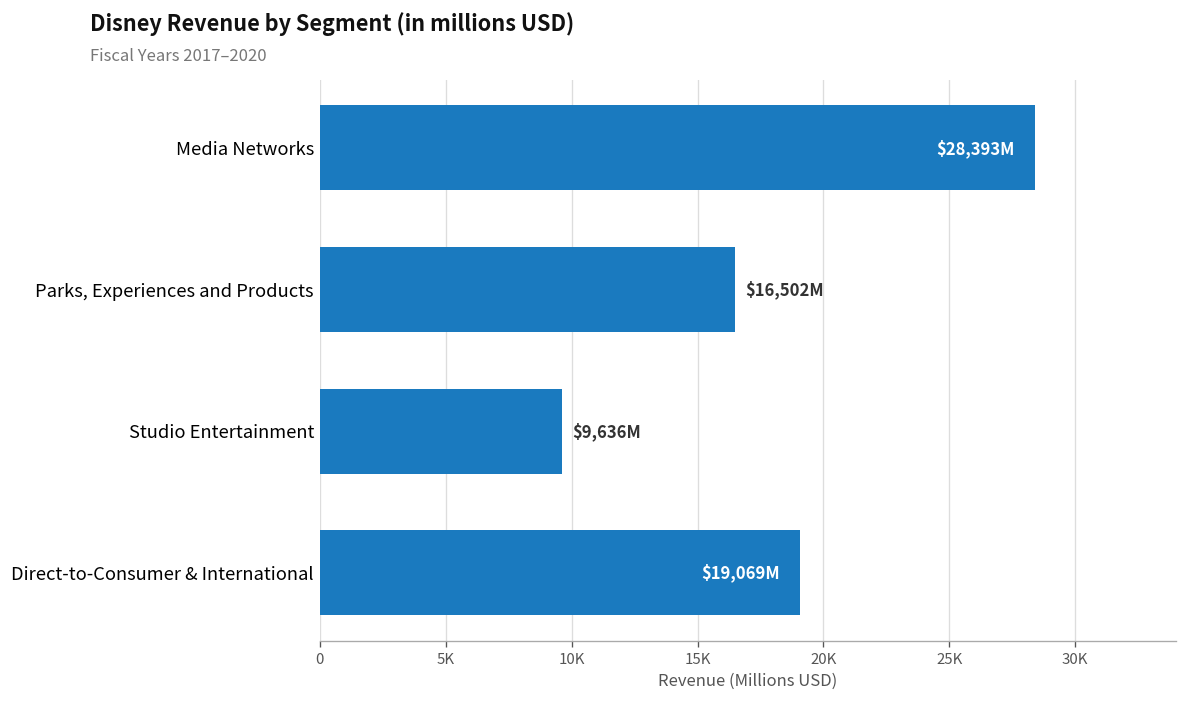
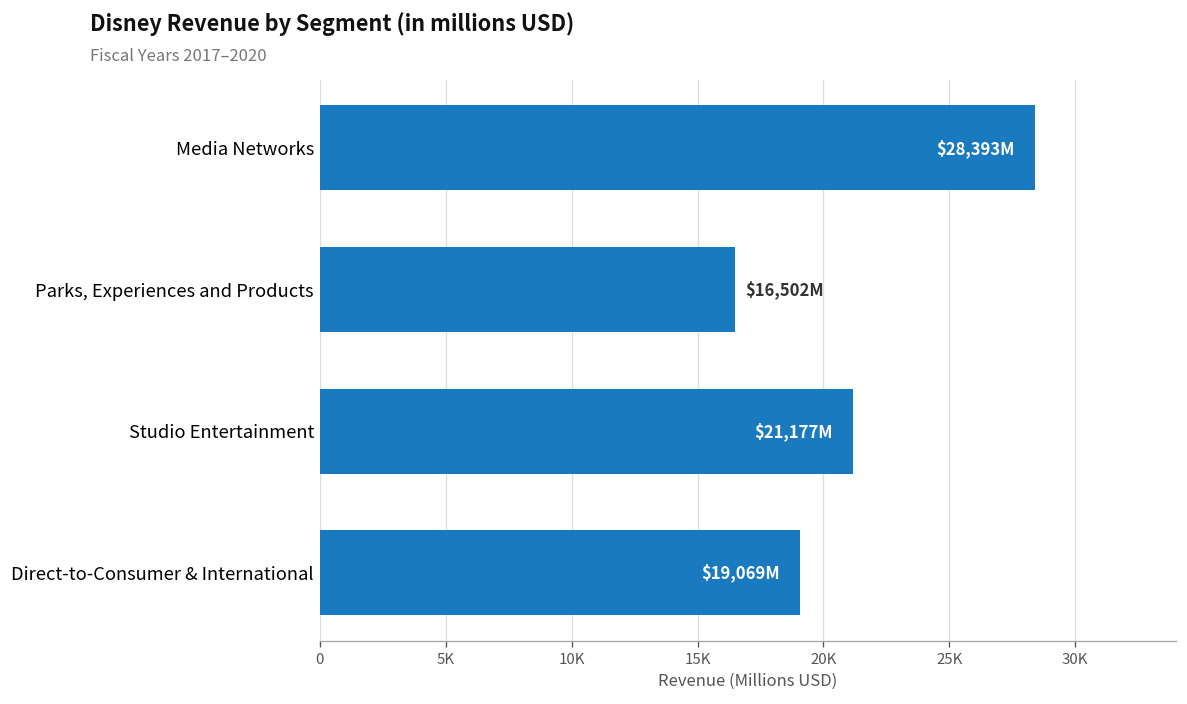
Studio Entertainment: $9,636M -> $21,177M
